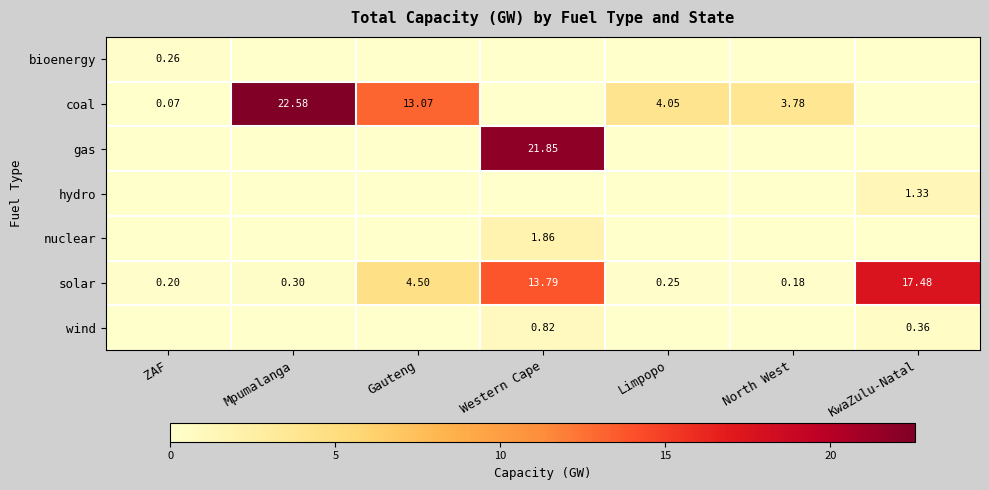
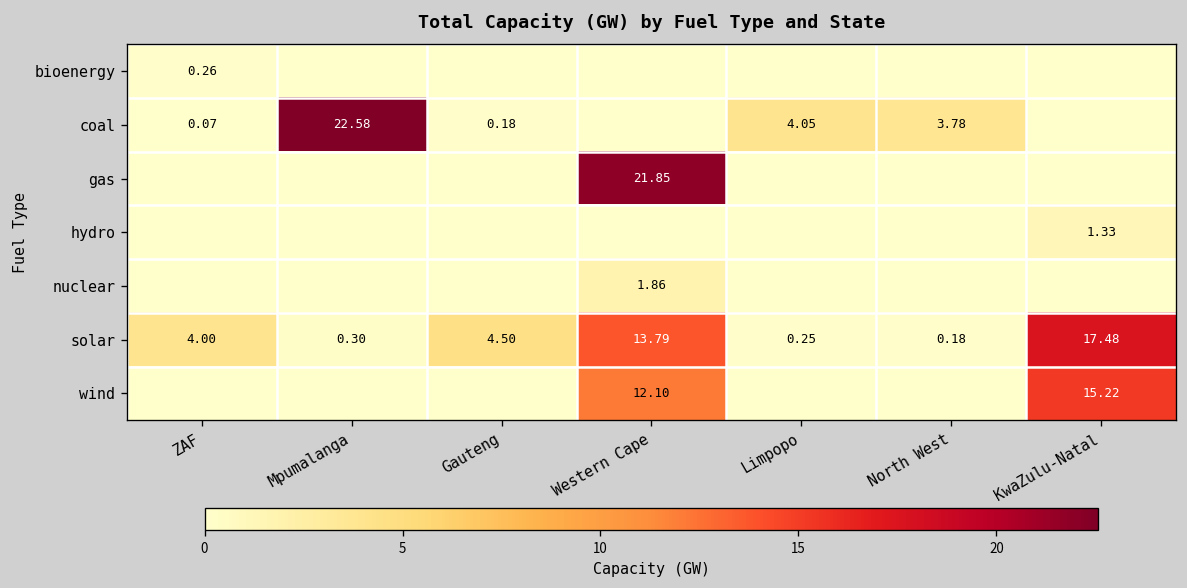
coal, Gauteng: 13.07 -> 0.18
solar, ZAF: 0.20 -> 4.00
wind, Western Cape: 0.82 -> 12.10
wind, KwaZulu-Natal: 0.36 -> 15.22
